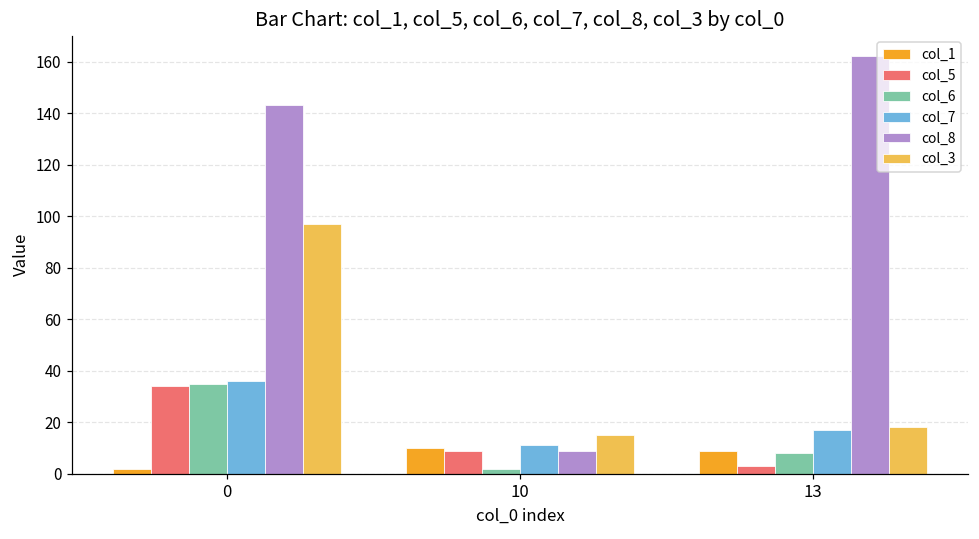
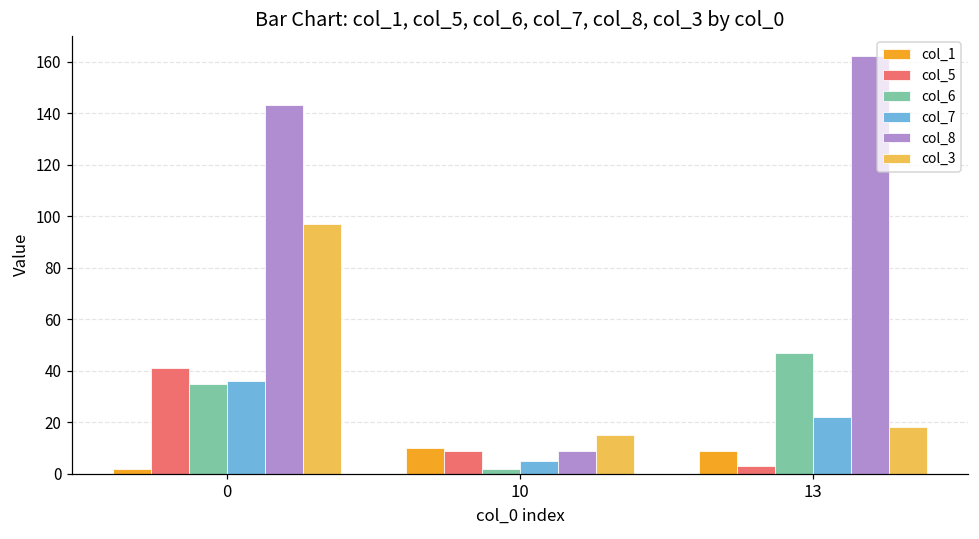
col_5, 0: 34 -> 41
col_7, 10: 11 -> 5
col_6, 13: 8 -> 47
col_7, 13: 17 -> 22
